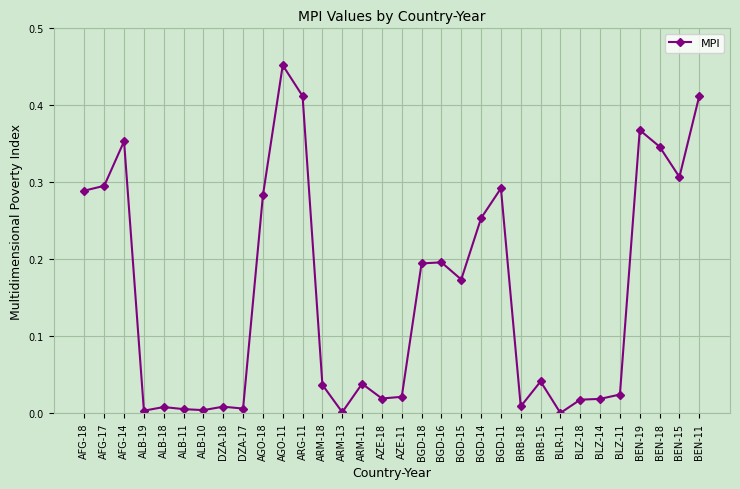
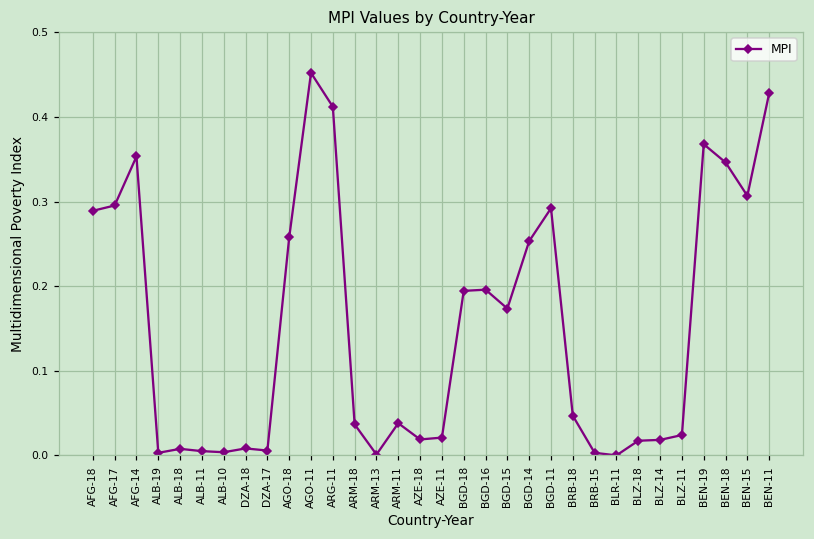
AGO-18: 0.28 -> 0.26
BRB-18: 0.01 -> 0.05
BRB-15: 0.04 -> 0.00
BEN-11: 0.41 -> 0.43
